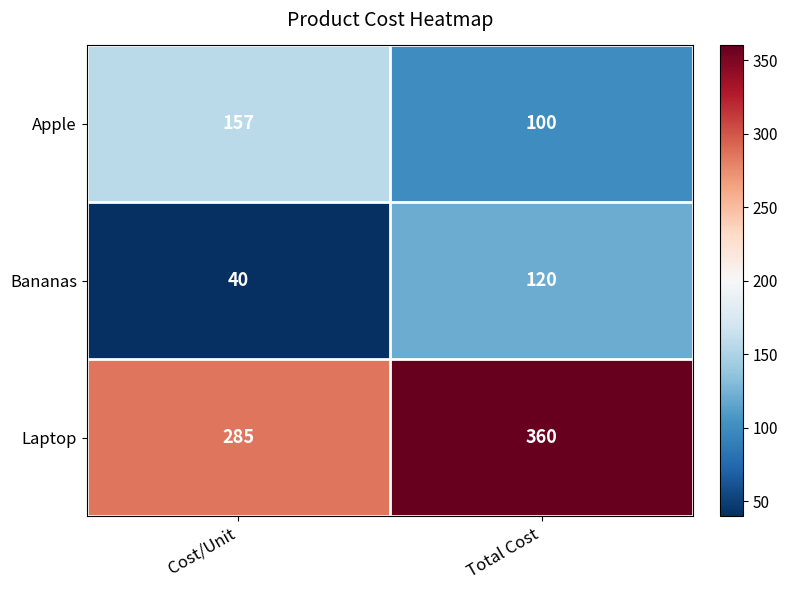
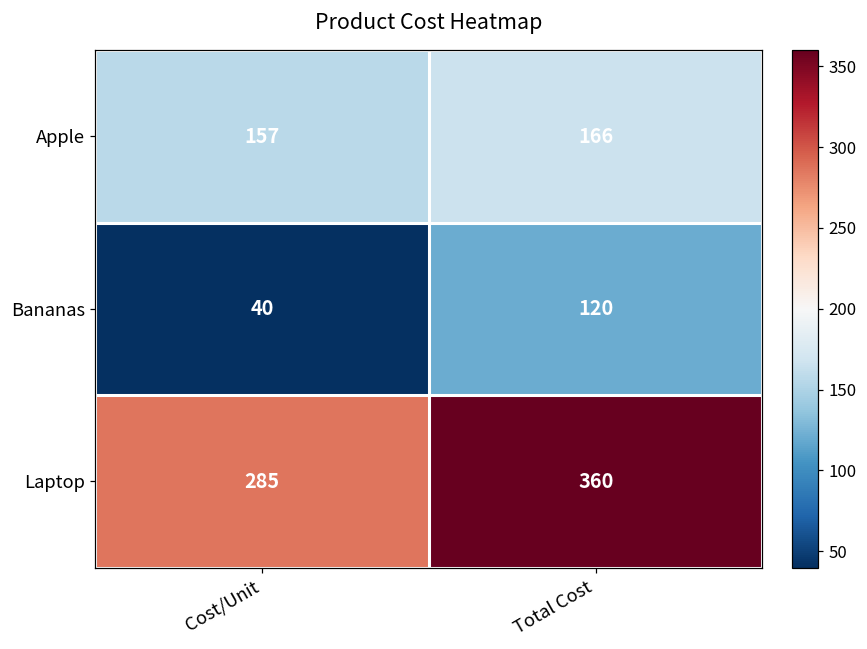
Apple, Total Cost: 100 -> 166
